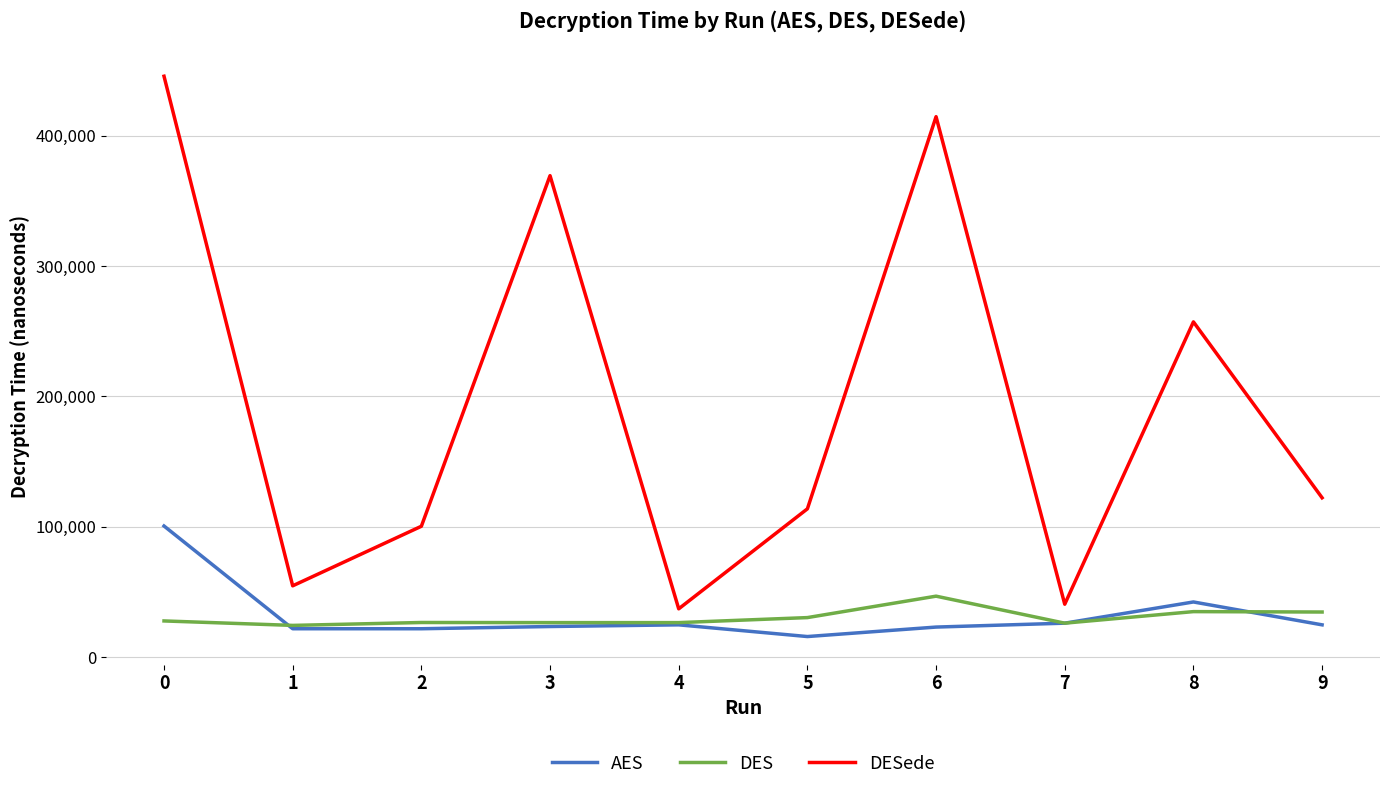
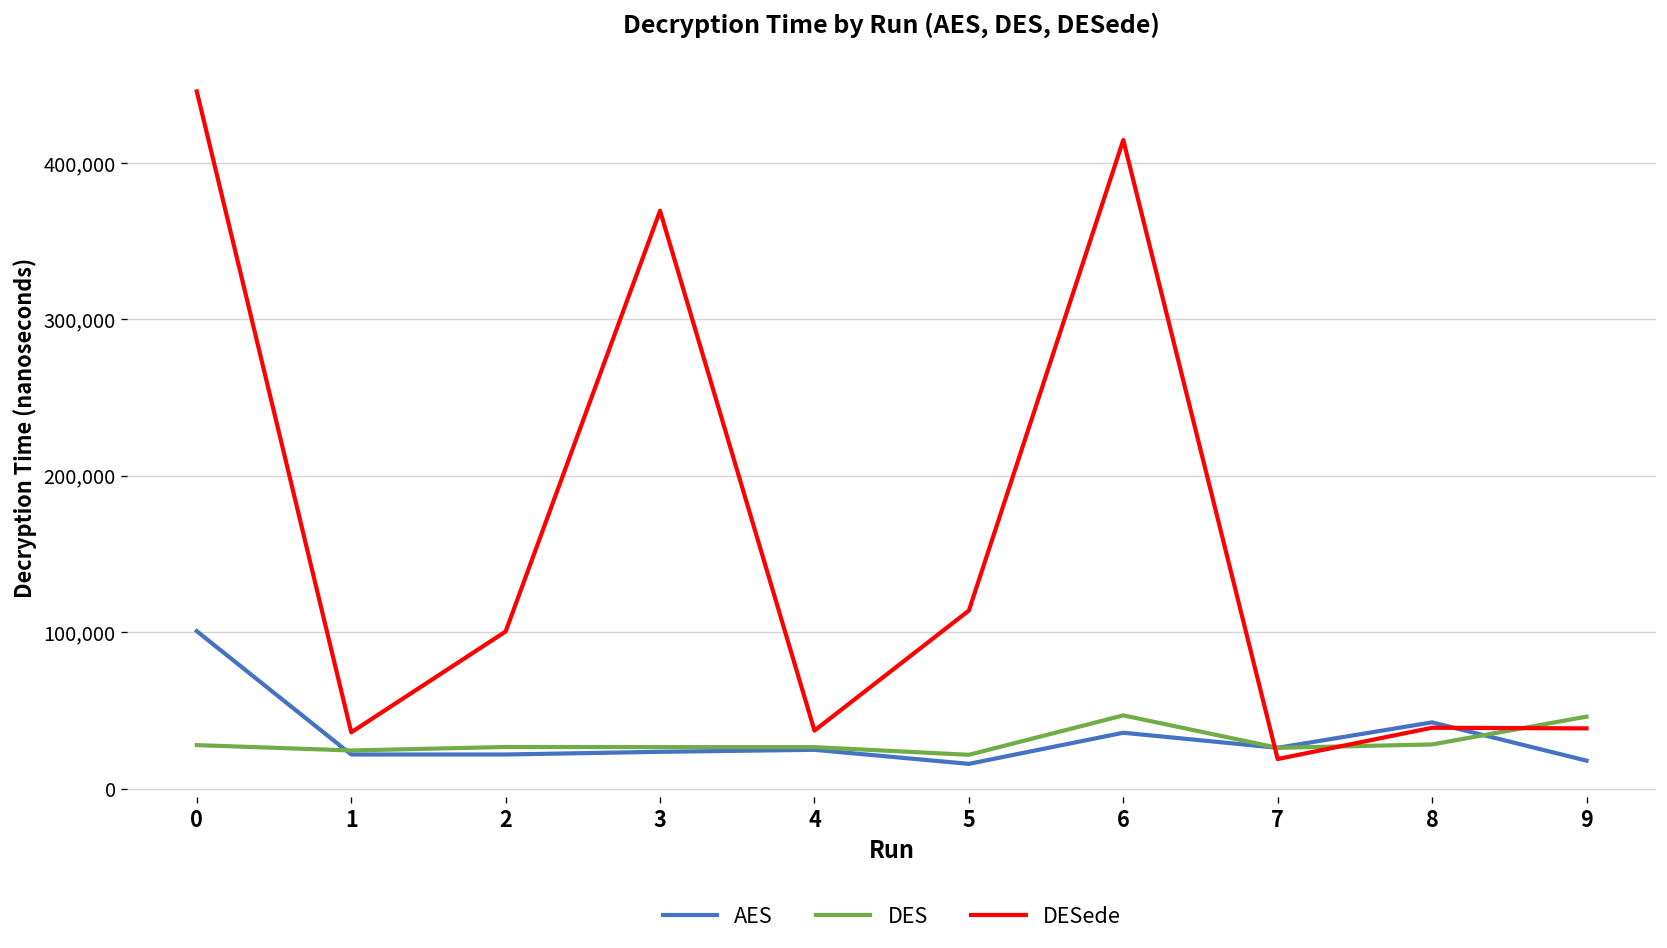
DESede, 1: 55,000 -> 36,000
DES, 5: 30,000 -> 22,000
AES, 6: 23,000 -> 36,000
DESede, 7: 41,000 -> 19,000
DES, 8: 35,000 -> 28,000
DESede, 8: 257,000 -> 39,000
AES, 9: 25,000 -> 18,000
DES, 9: 35,000 -> 46,000
DESede, 9: 122,000 -> 38,000
